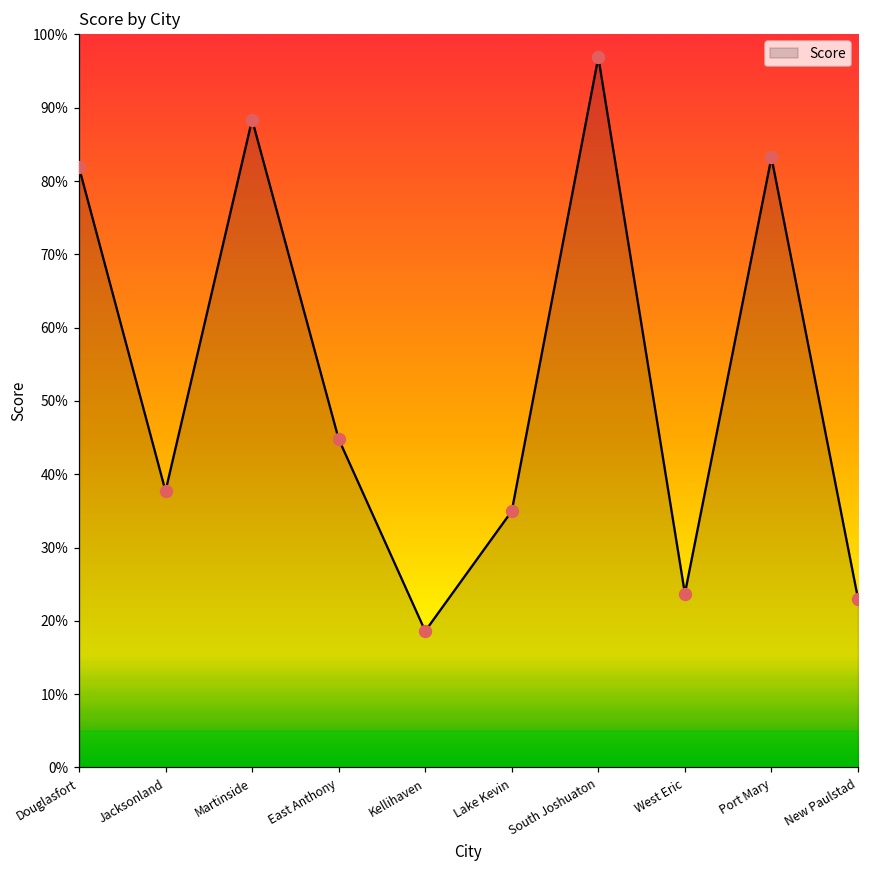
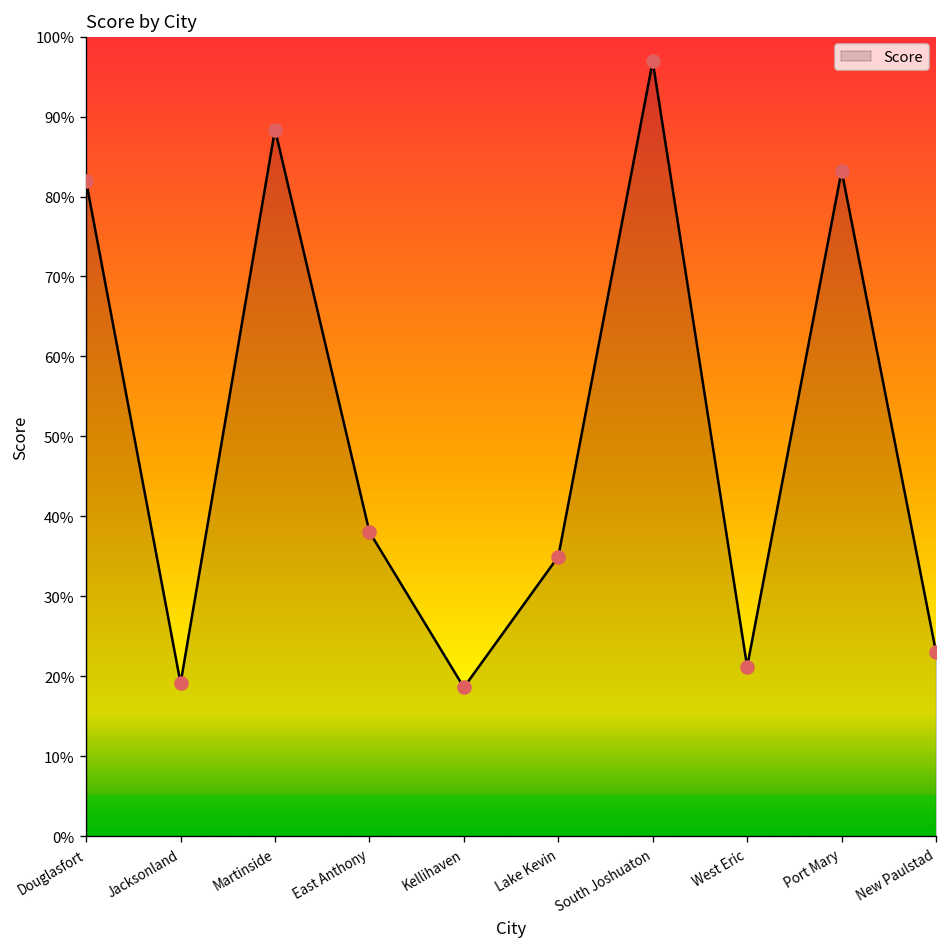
Jacksonland: 38% -> 19%
East Anthony: 45% -> 38%
West Eric: 24% -> 21%
